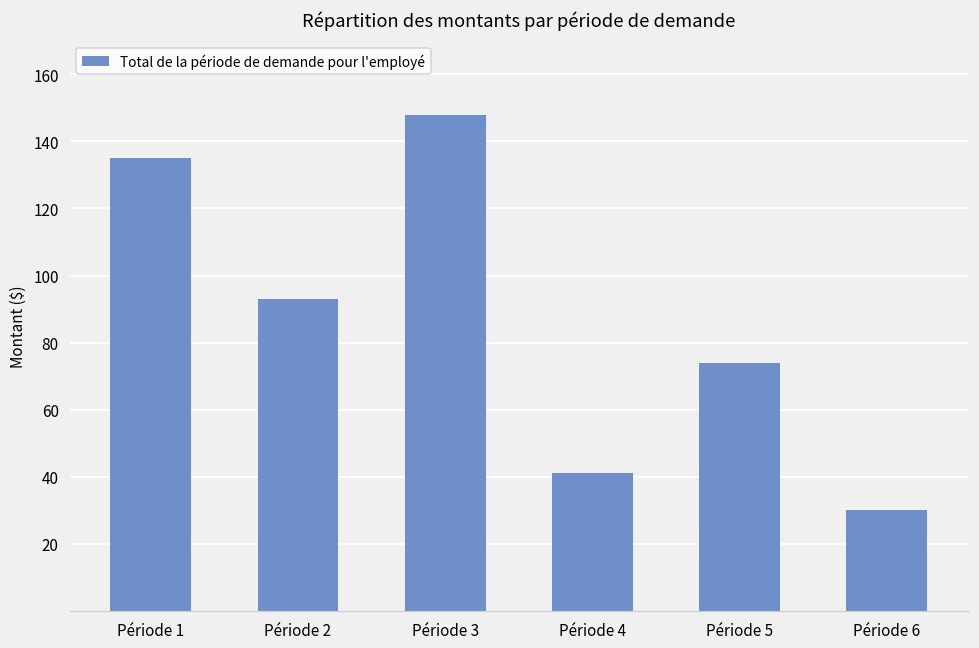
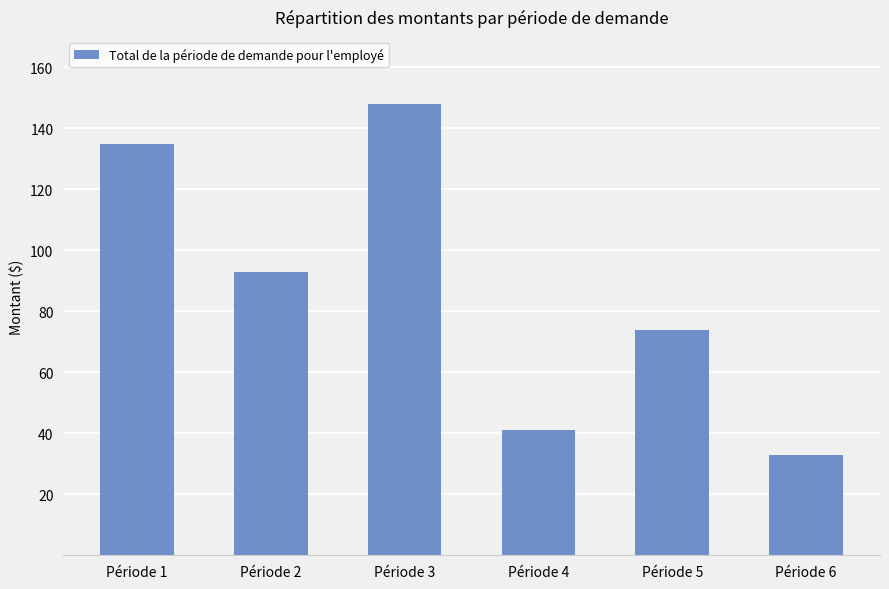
Période 6: 30 -> 33
